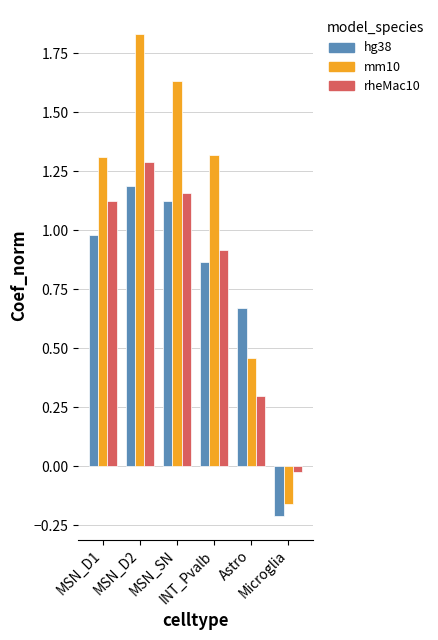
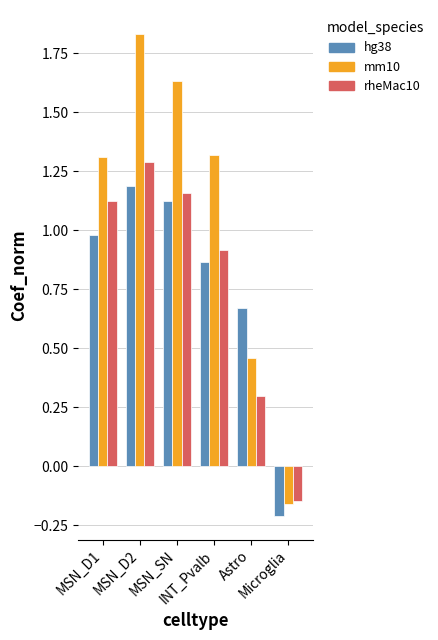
rheMac10, Microglia: -0.02 -> -0.15
